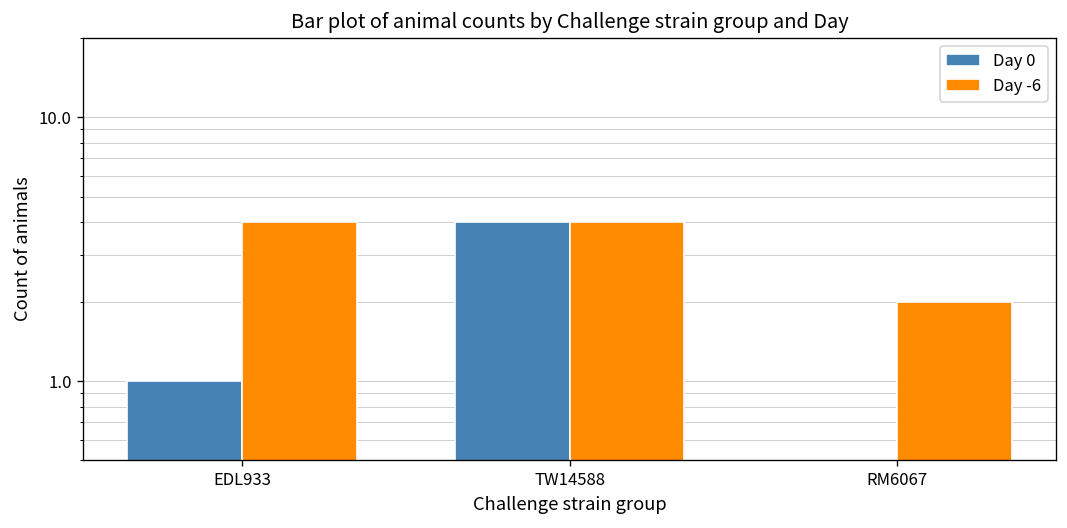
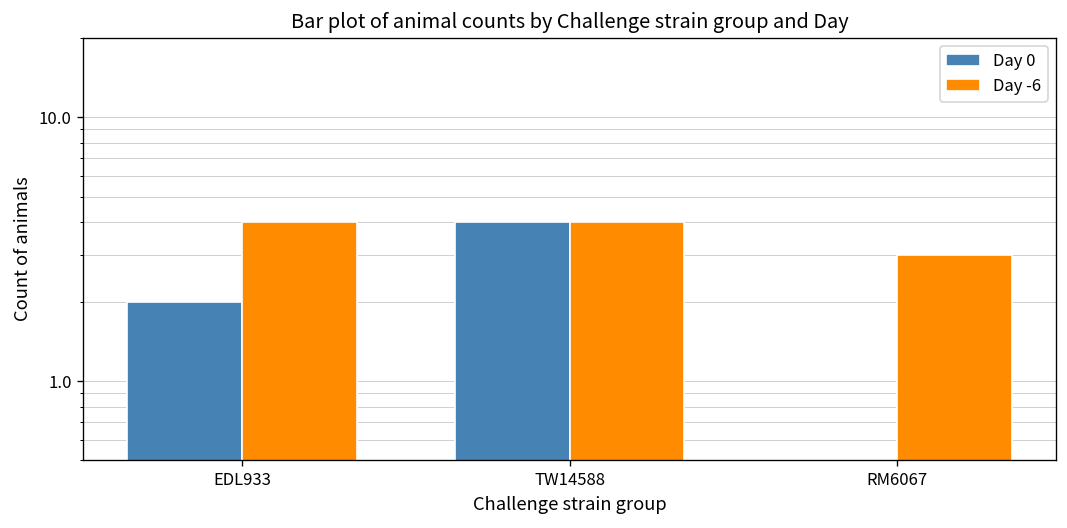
Day 0, EDL933: 1 -> 2
Day -6, RM6067: 2 -> 3
